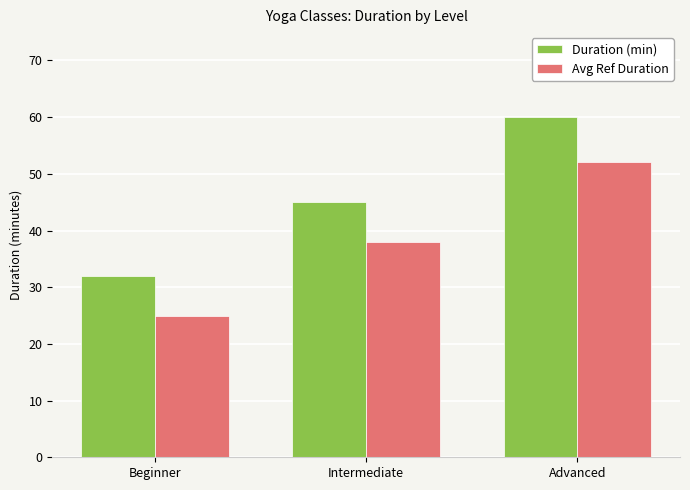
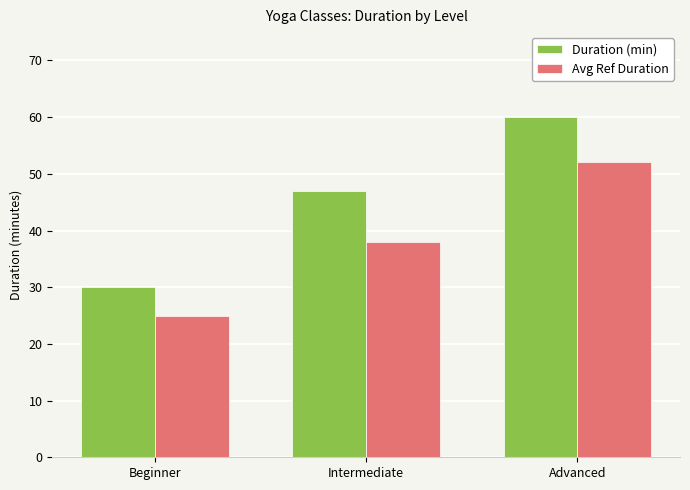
Duration (min), Beginner: 32 -> 30
Duration (min), Intermediate: 45 -> 47
